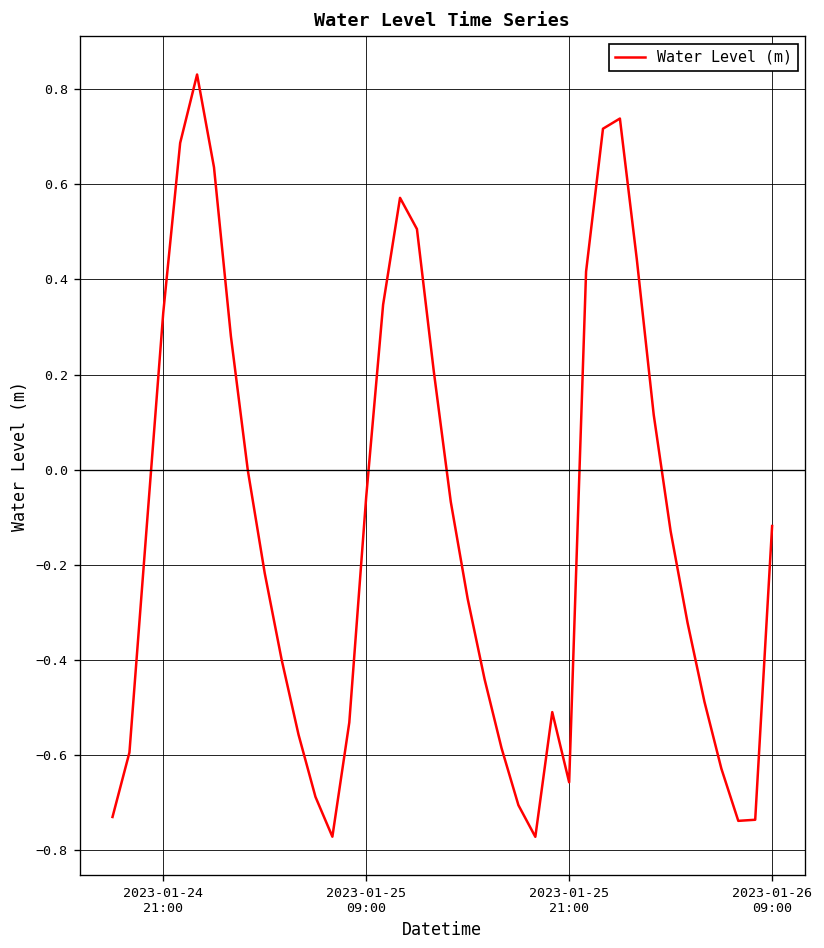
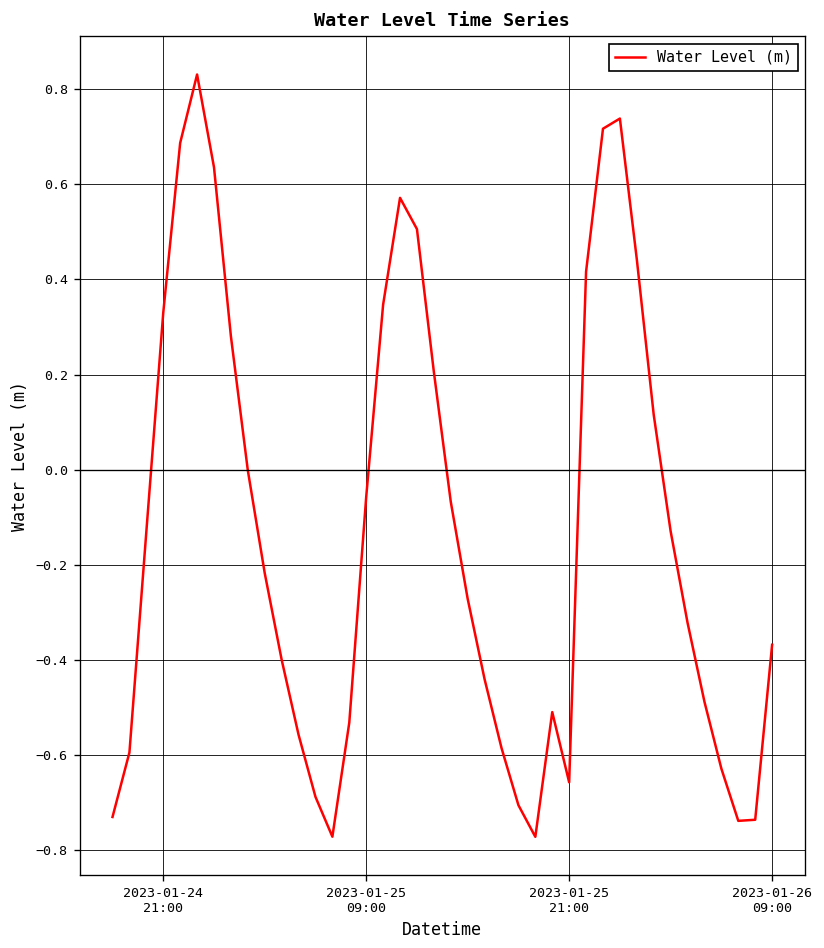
2023-01-26 09:00: -0.12 -> -0.37
